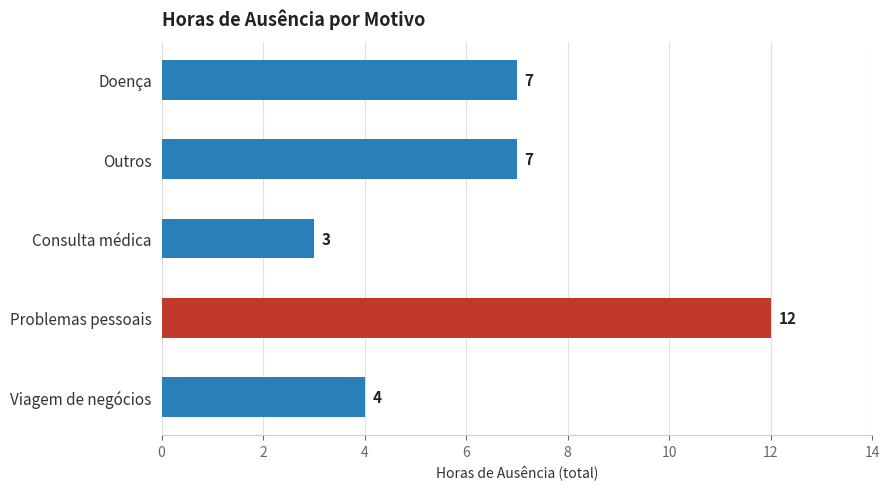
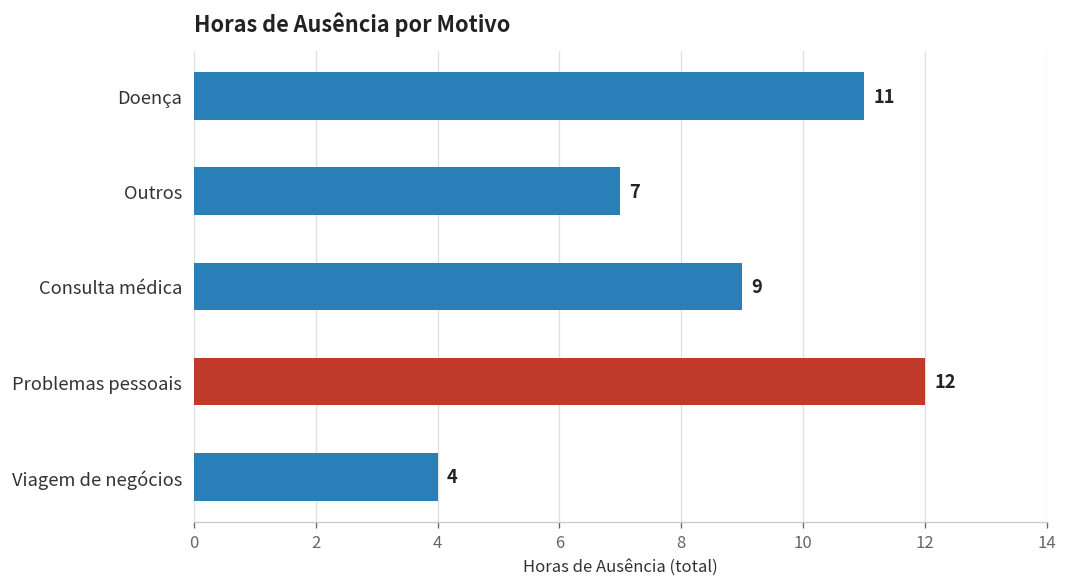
Doença: 7 -> 11
Consulta médica: 3 -> 9
